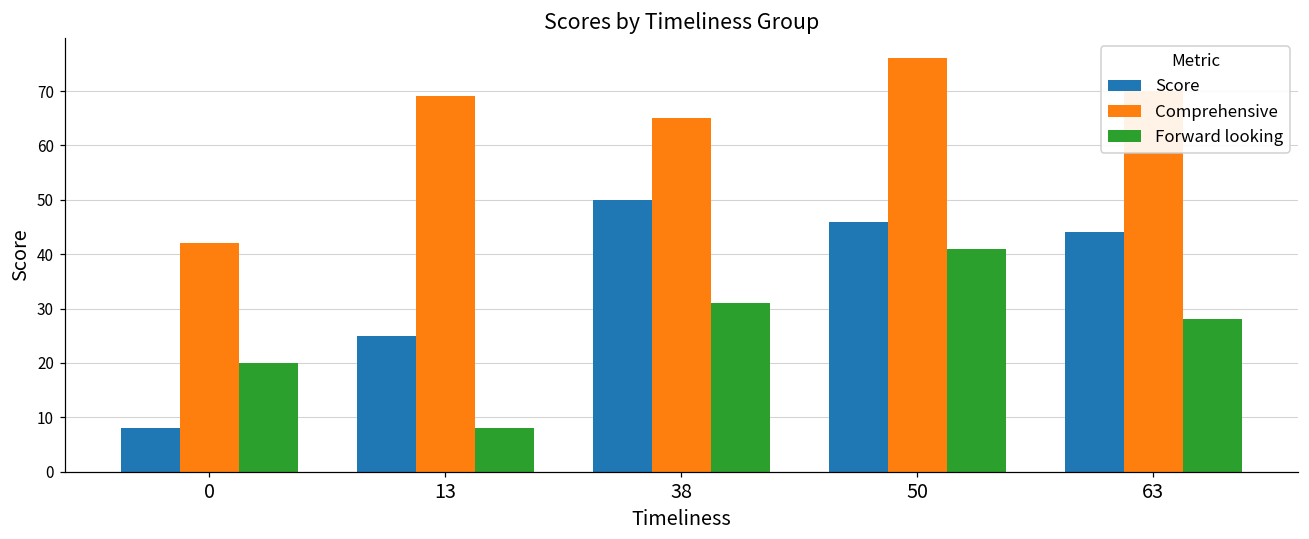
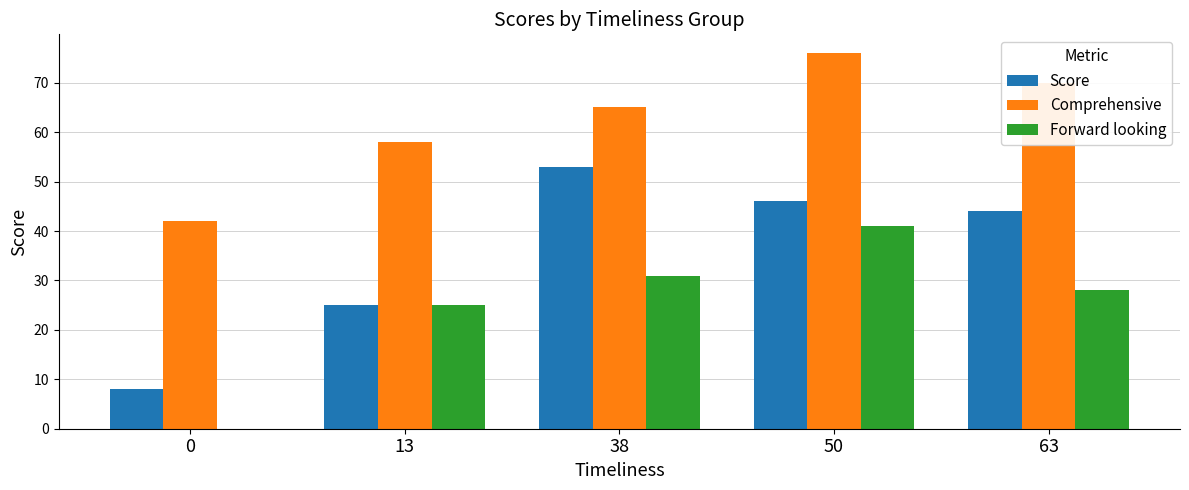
Forward looking, 0: 20 -> 0
Comprehensive, 13: 69 -> 58
Forward looking, 13: 8 -> 25
Score, 38: 50 -> 53
